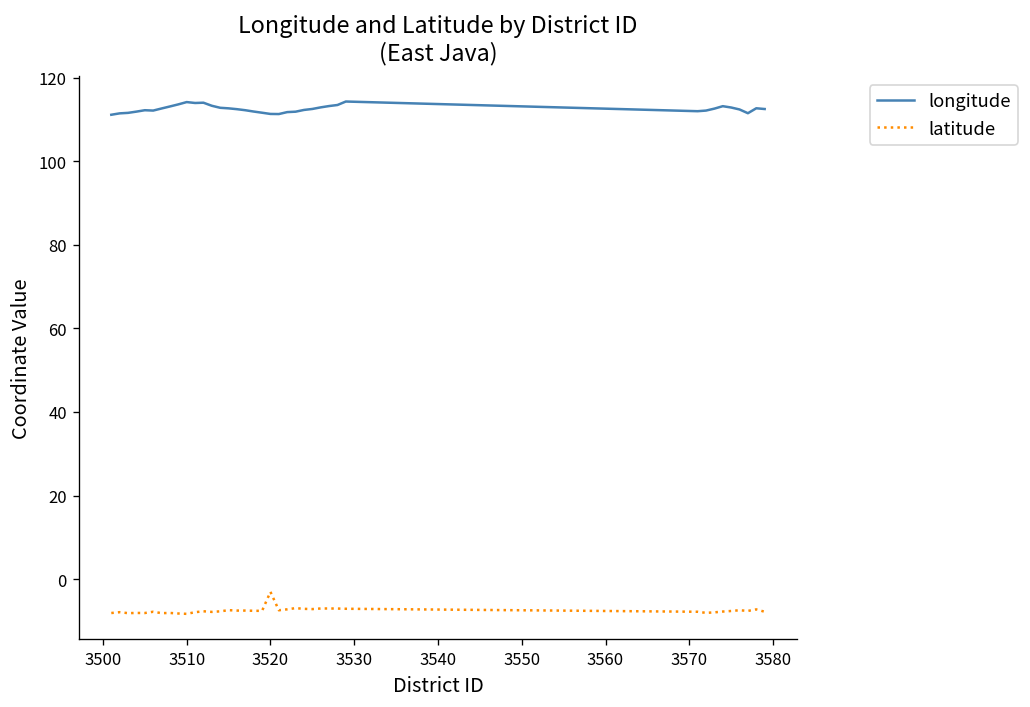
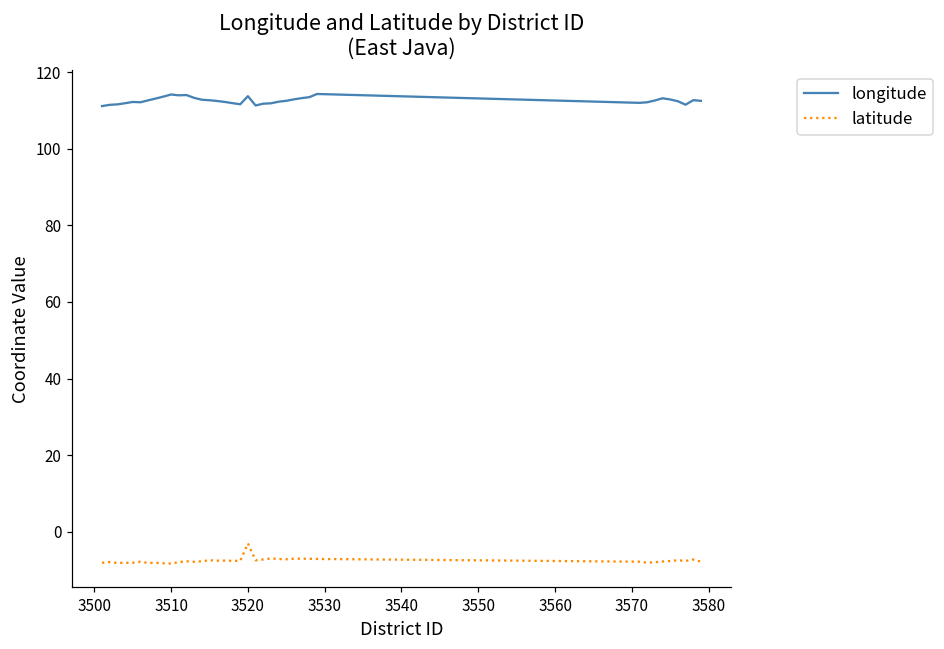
longitude, 3520: 111 -> 114
